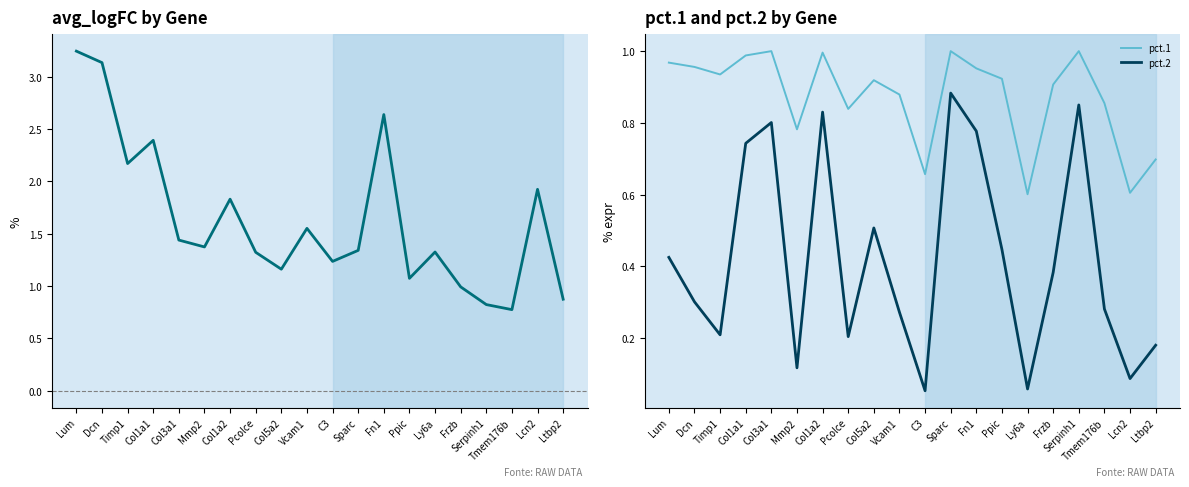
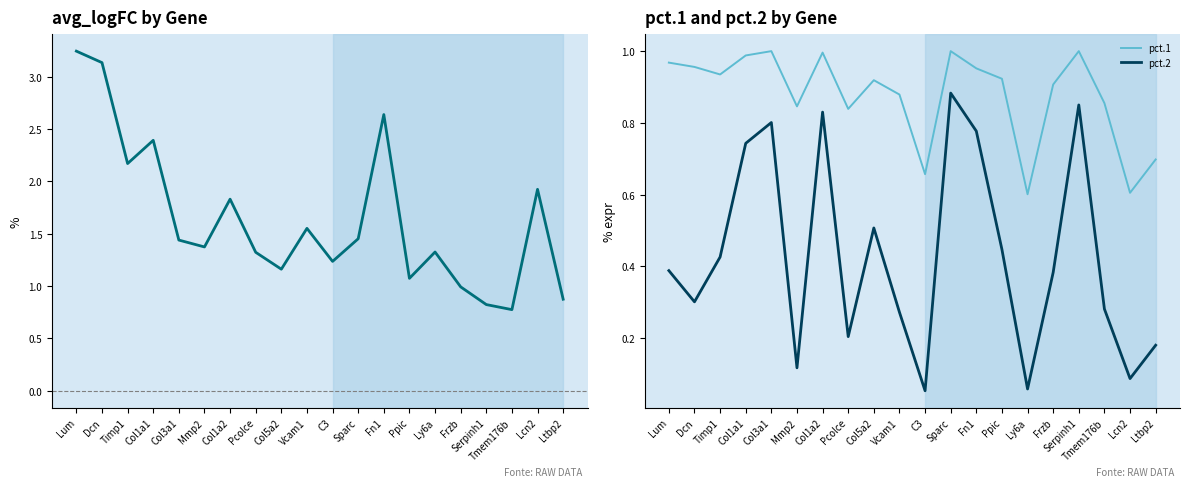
avg_logFC by Gene, Sparc: 1.34 -> 1.45
pct.1 and pct.2 by Gene, pct.2, Lum: 0.43 -> 0.39
pct.1 and pct.2 by Gene, pct.2, Timp1: 0.21 -> 0.43
pct.1 and pct.2 by Gene, pct.1, Mmp2: 0.78 -> 0.85
